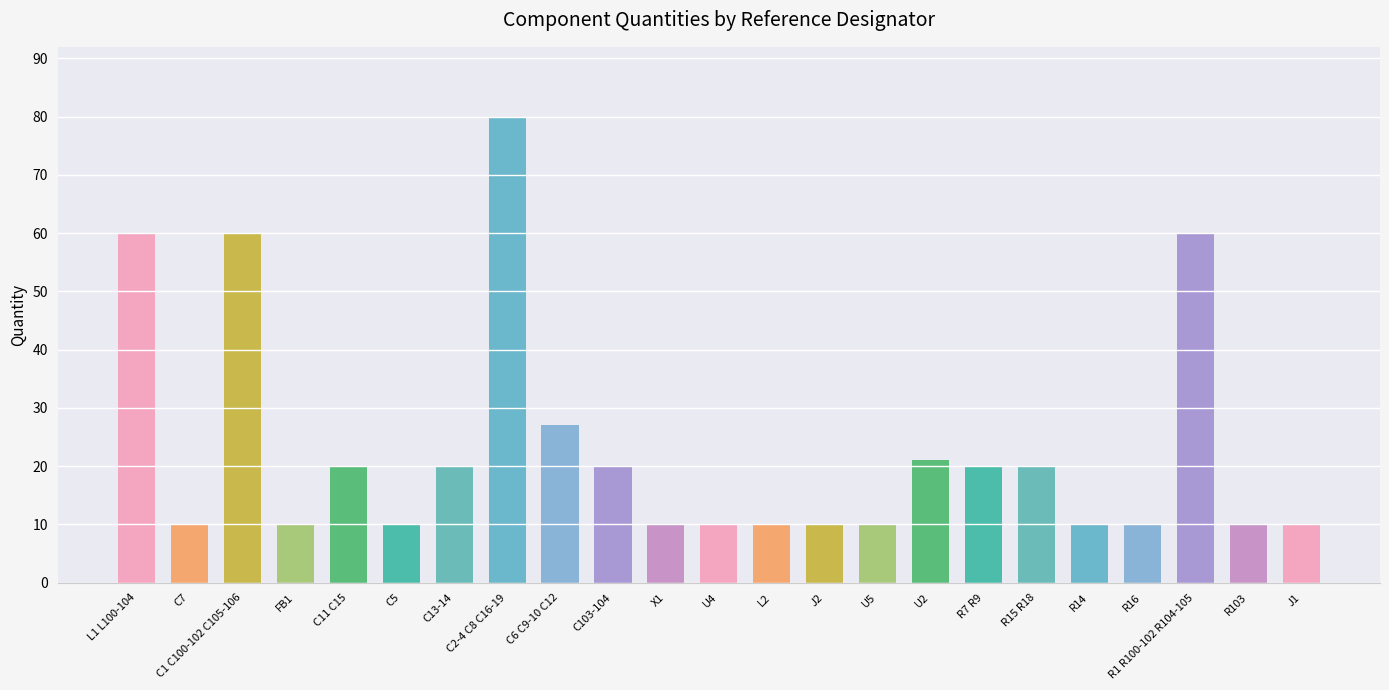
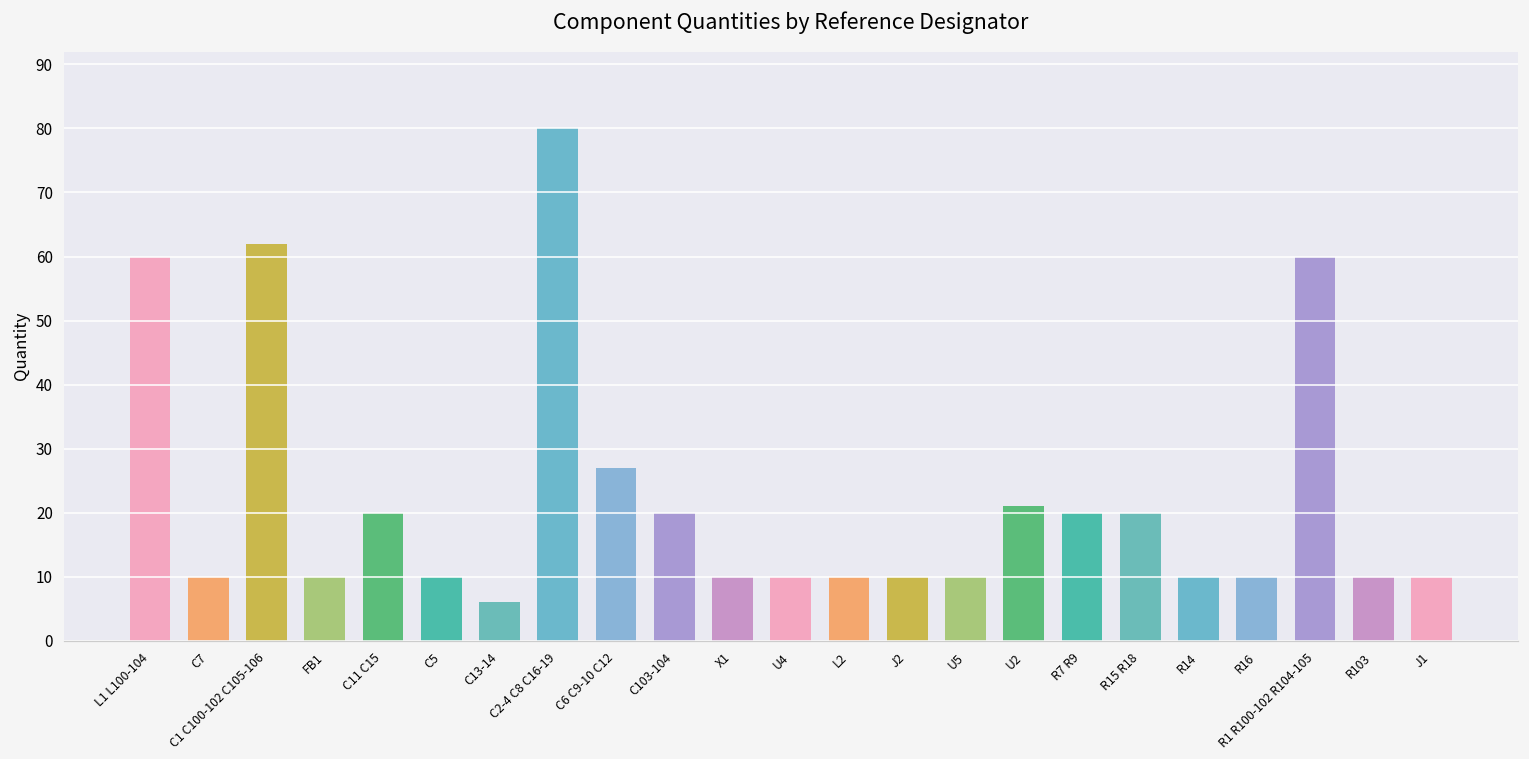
C1 C100-102 C105-106: 60 -> 62
C13-14: 20 -> 6
